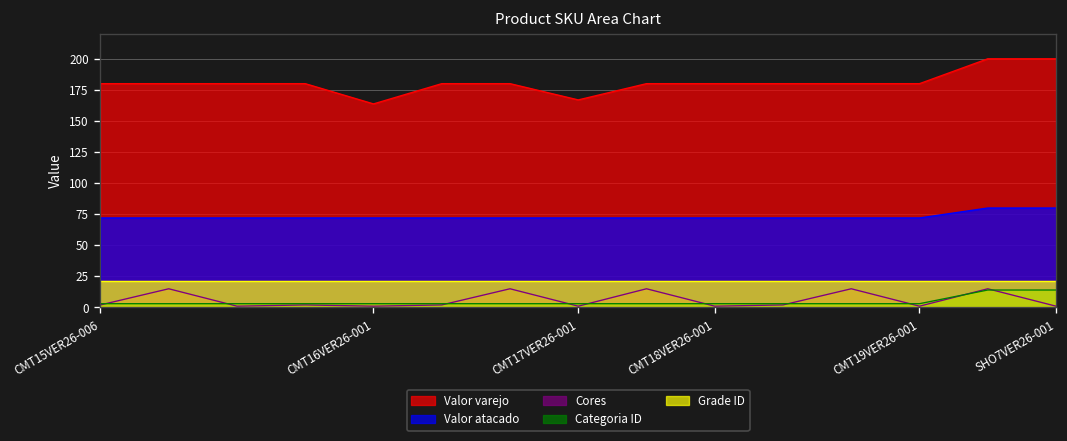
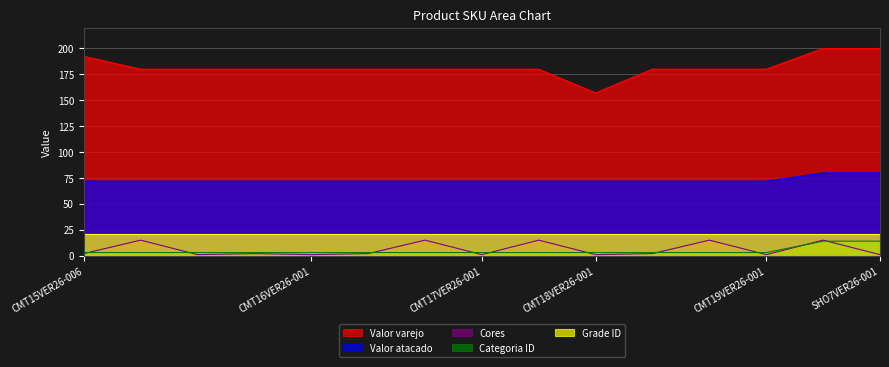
Valor varejo, CMT15VER26-006: 180 -> 192
Valor varejo, CMT16VER26-001: 164 -> 180
Valor varejo, CMT17VER26-001: 167 -> 180
Valor varejo, CMT18VER26-001: 180 -> 157
